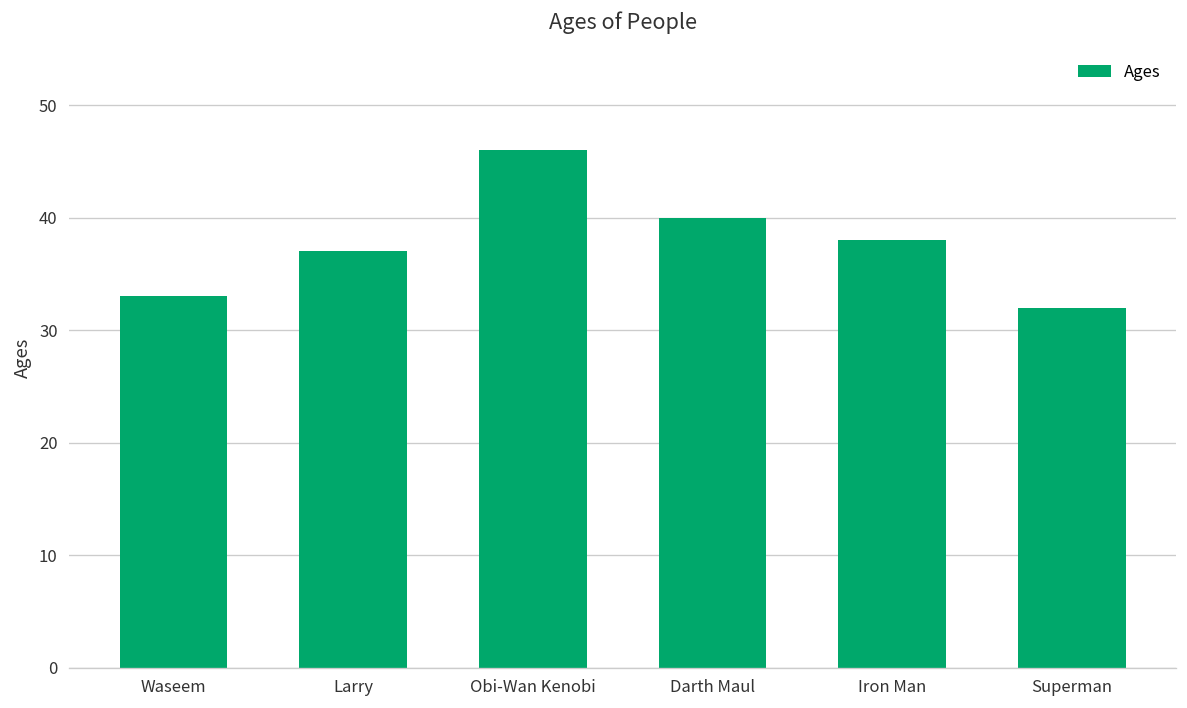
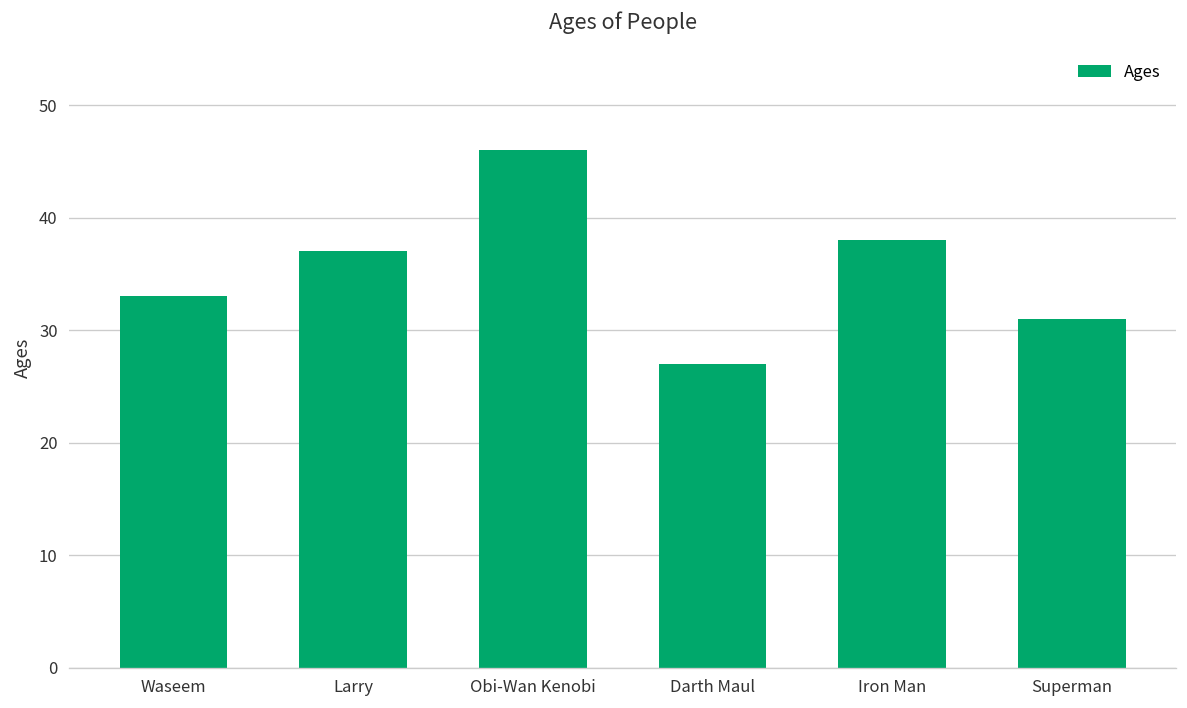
Darth Maul: 40 -> 27
Superman: 32 -> 31
